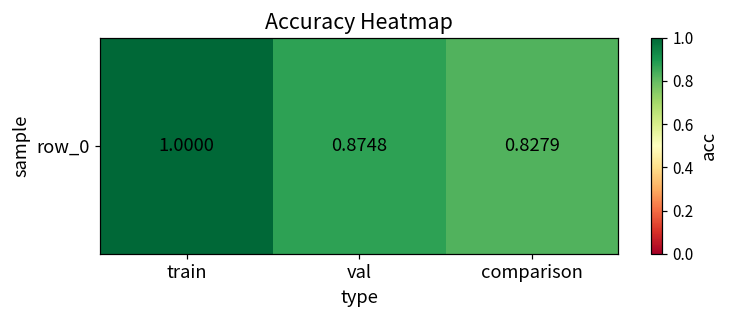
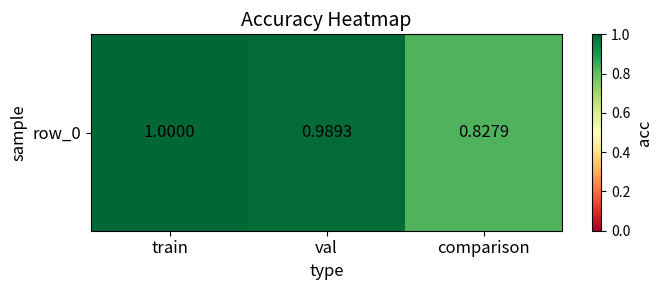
row_0, val: 0.8748 -> 0.9893
